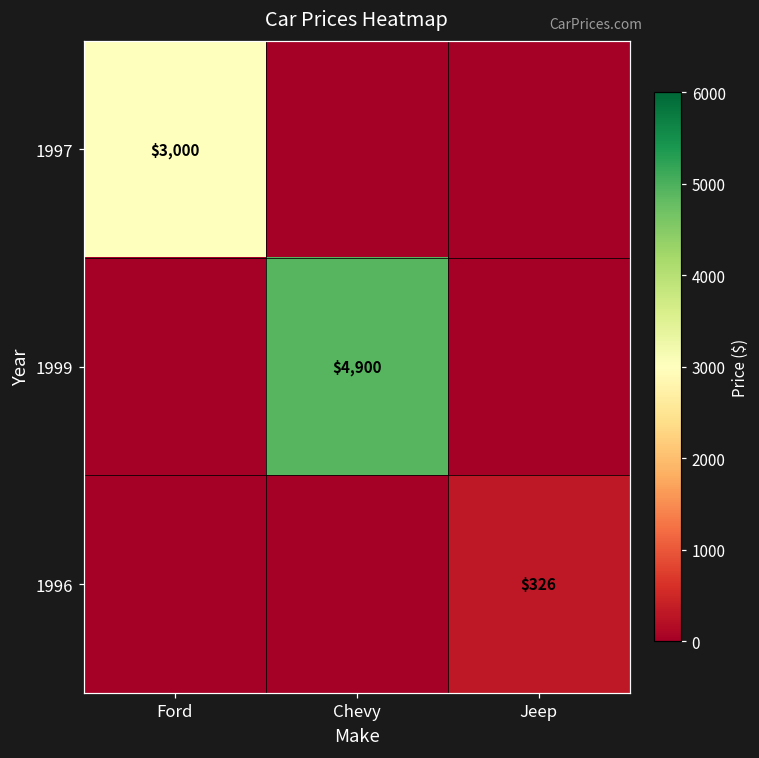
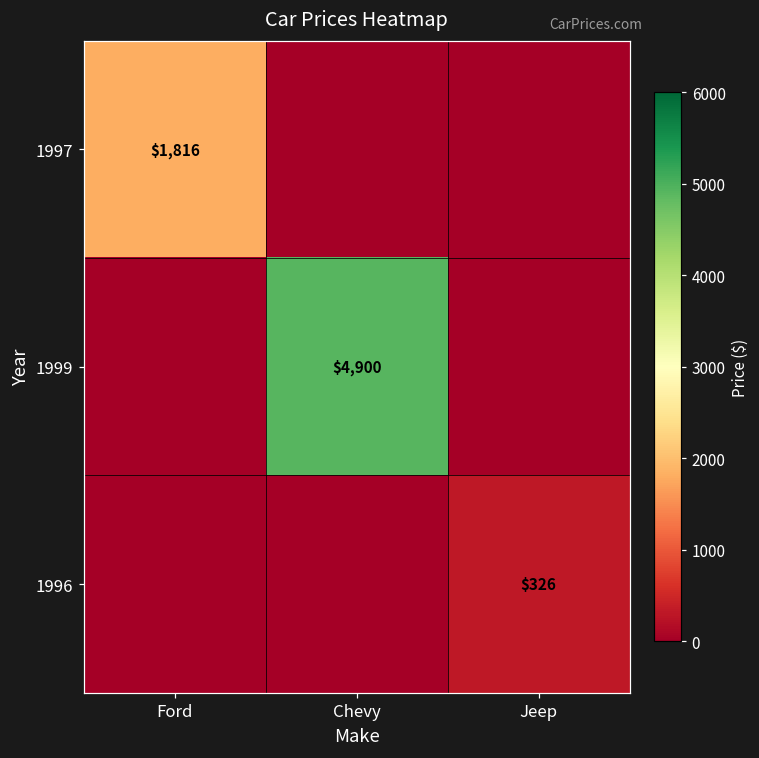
1997, Ford: $3,000 -> $1,816
